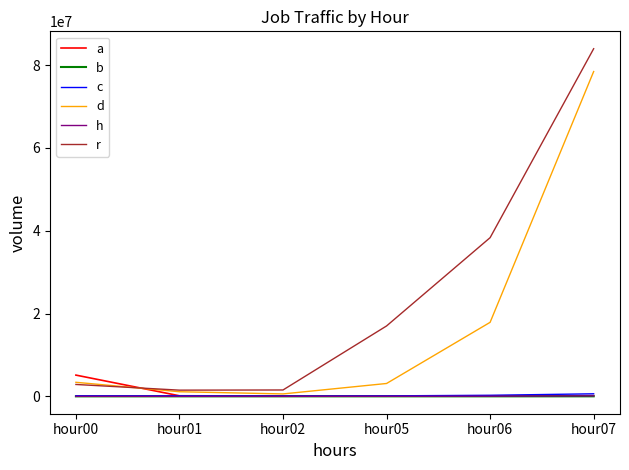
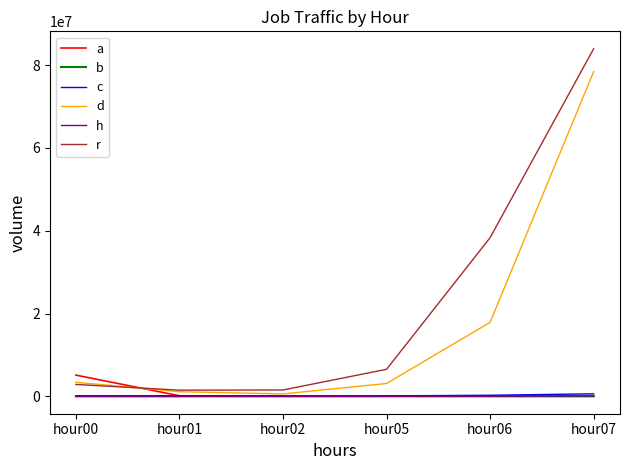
r, hour05: 17000000 -> 7000000
